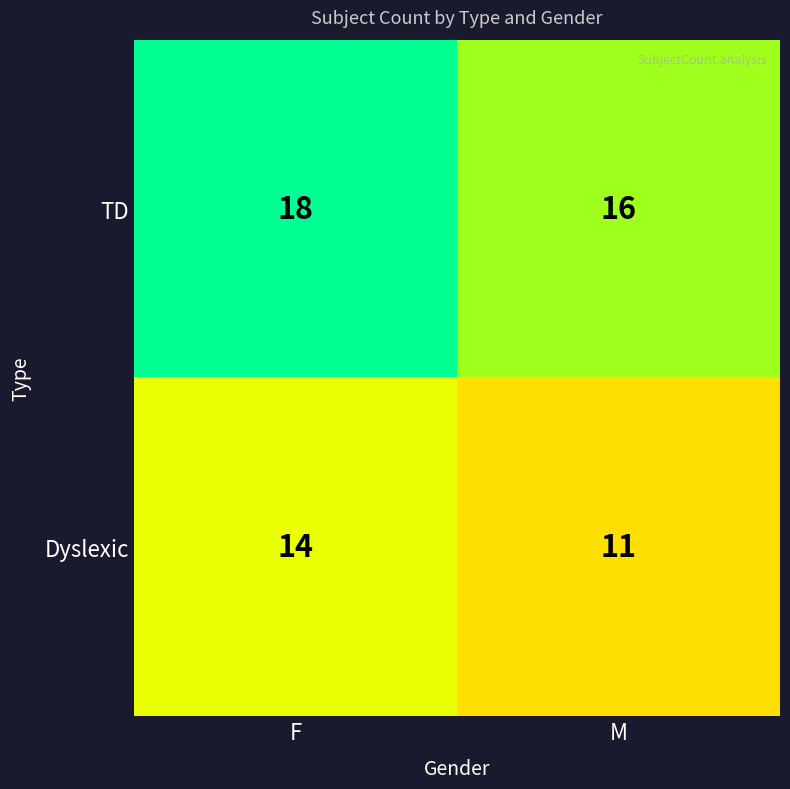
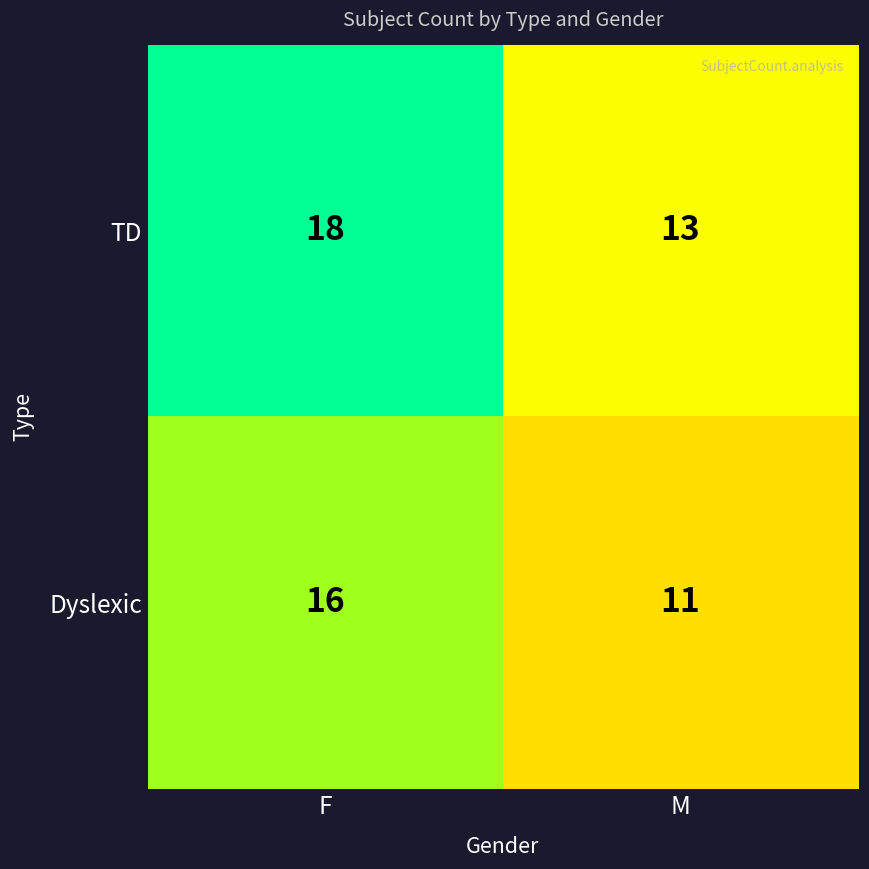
TD, M: 16 -> 13
Dyslexic, F: 14 -> 16
